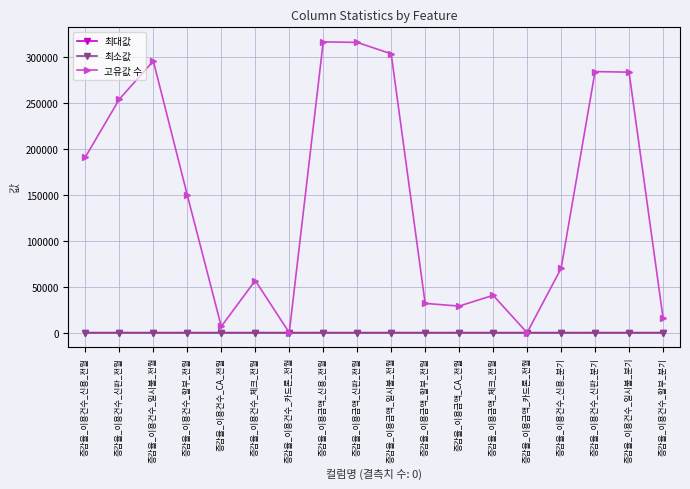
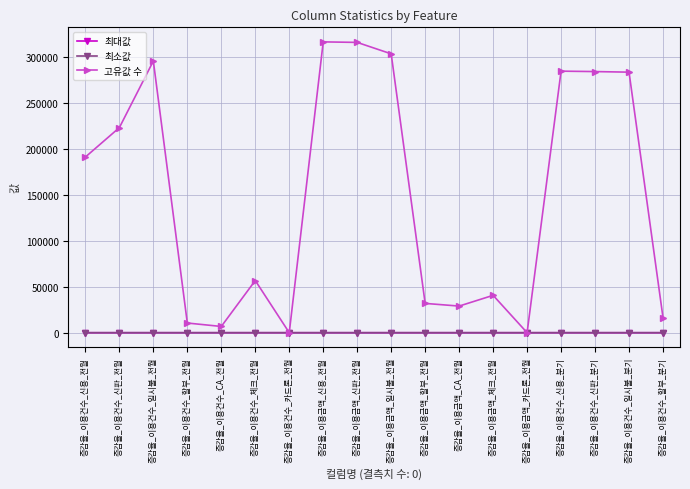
고유값 수, 증감율_이용건수_신판_전월: 250000 -> 220000
고유값 수, 증감율_이용건수_할부_전월: 150000 -> 10000
고유값 수, 증감율_이용건수_신용_분기: 70000 -> 280000
